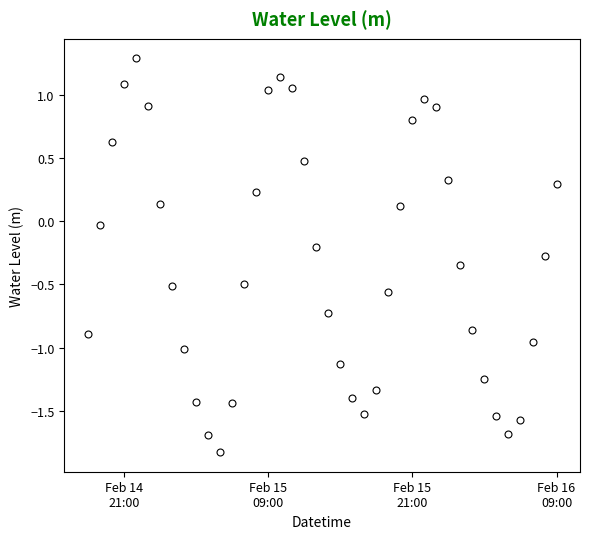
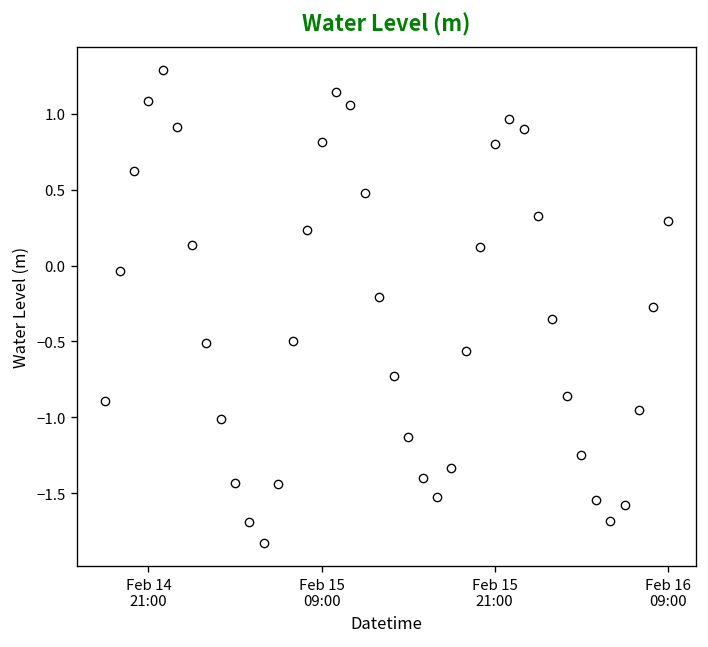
Feb 15 09:00: 1.04 -> 0.82
